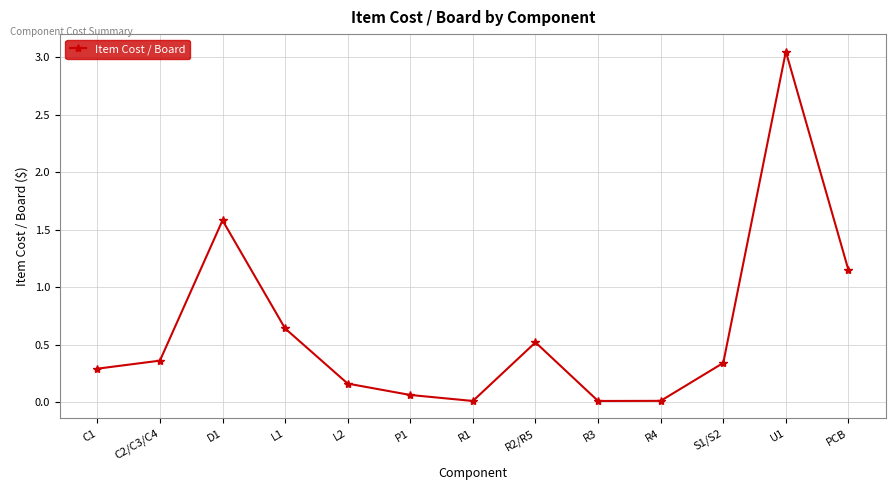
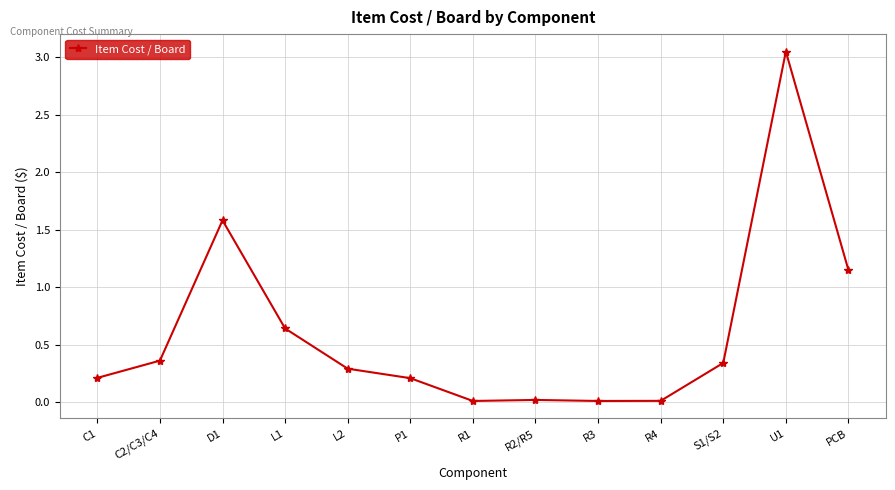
C1: 0.29 -> 0.21
L2: 0.16 -> 0.29
P1: 0.06 -> 0.21
R2/R5: 0.52 -> 0.02
